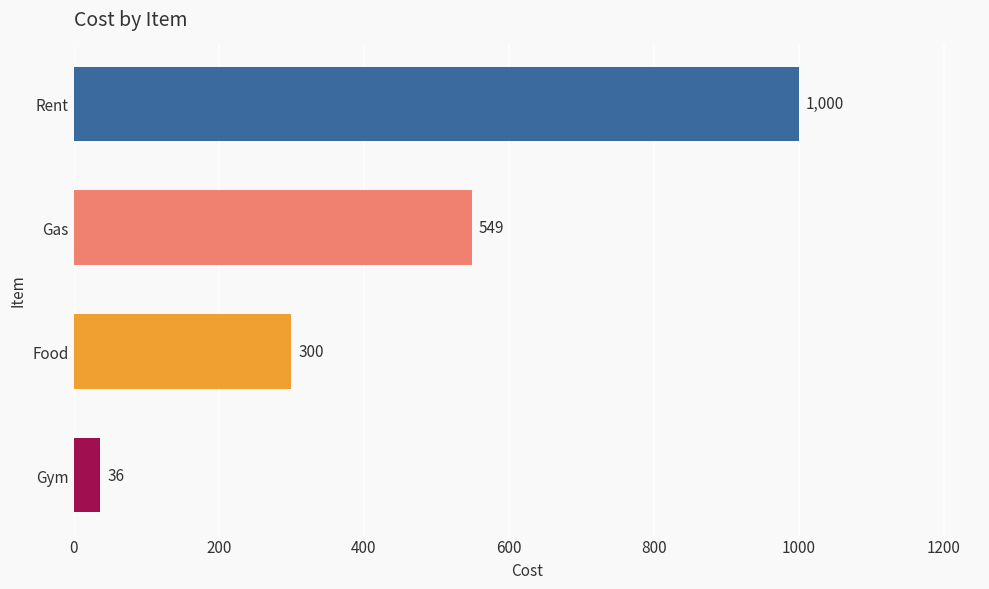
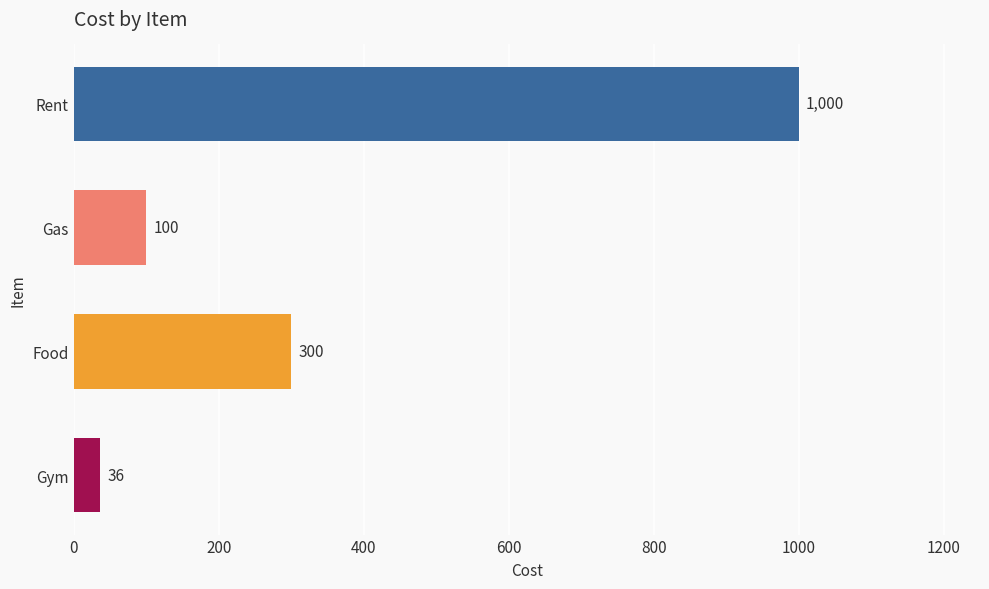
Gas: 549 -> 100
